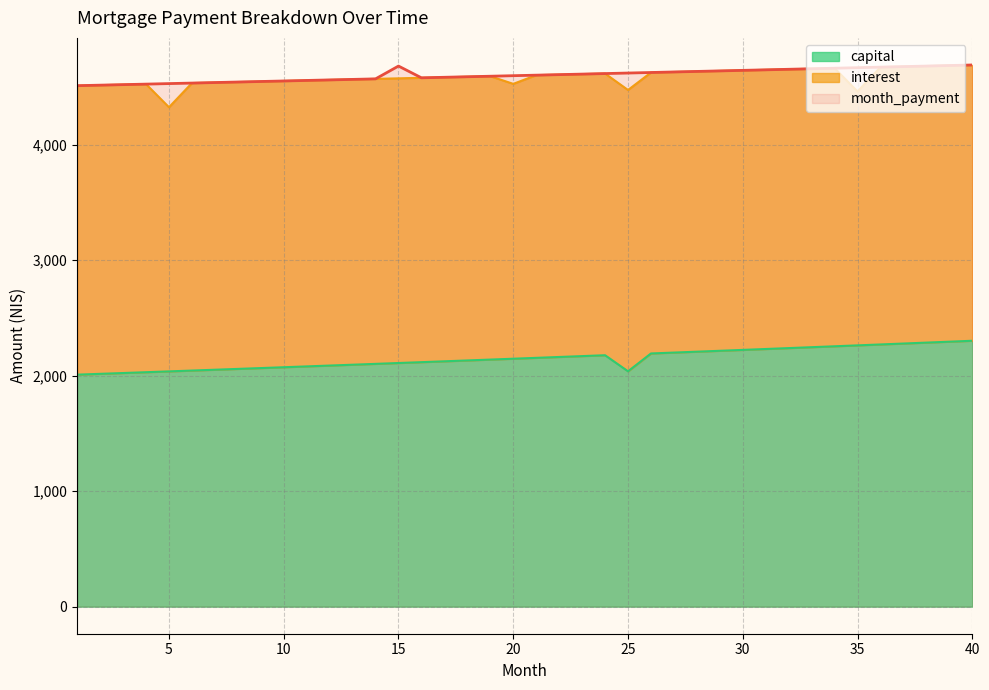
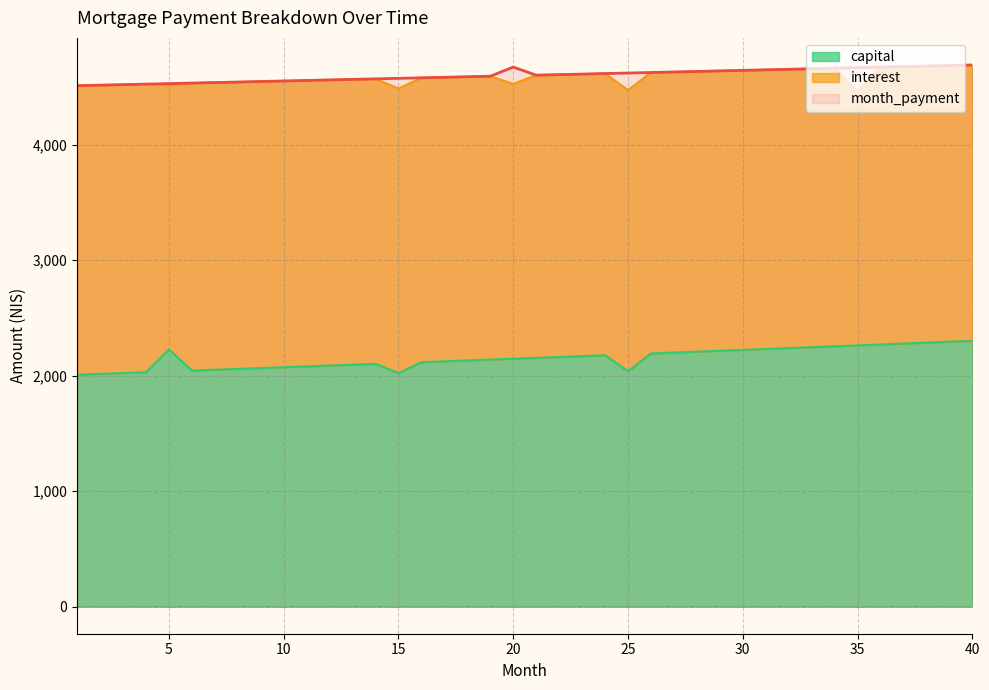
capital, 5: 2,040 -> 2,230
capital, 15: 2,110 -> 2,020
month_payment, 15: 4,680 -> 4,580
month_payment, 20: 4,600 -> 4,670
